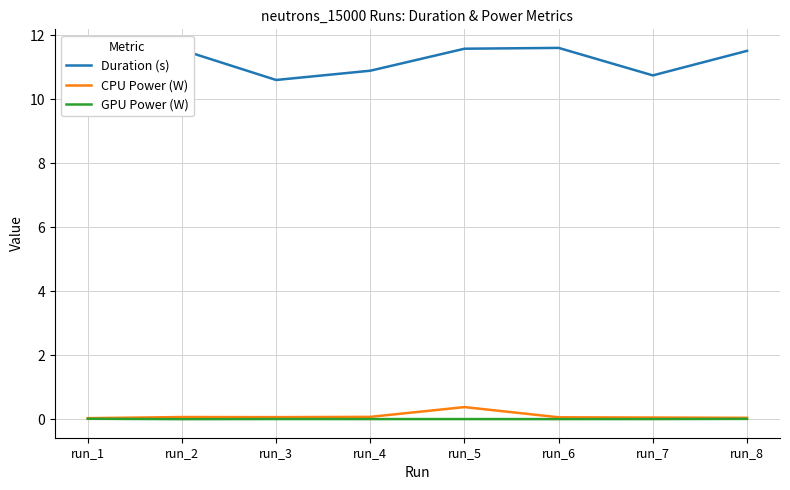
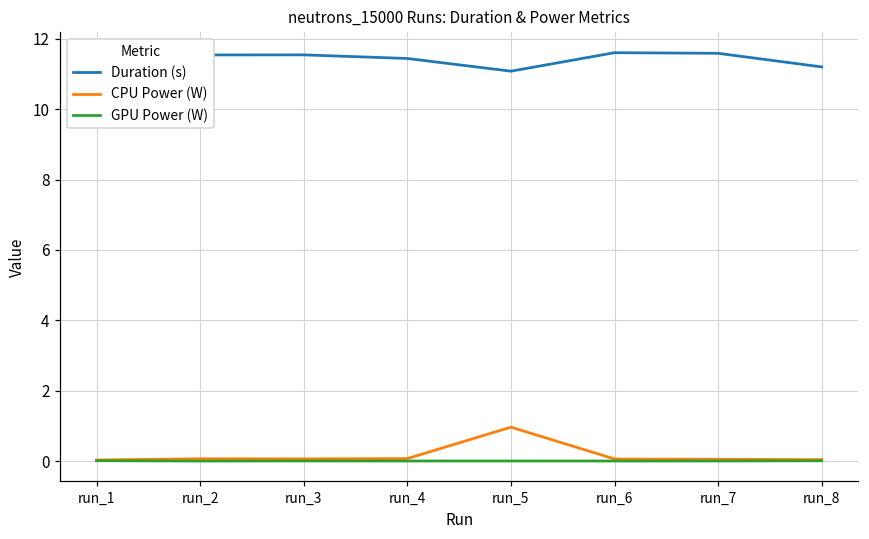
Duration (s), run_3: 10.6 -> 11.5
Duration (s), run_4: 10.9 -> 11.4
Duration (s), run_5: 11.6 -> 11.1
CPU Power (W), run_5: 0.4 -> 1.0
Duration (s), run_7: 10.7 -> 11.6
Duration (s), run_8: 11.5 -> 11.2
